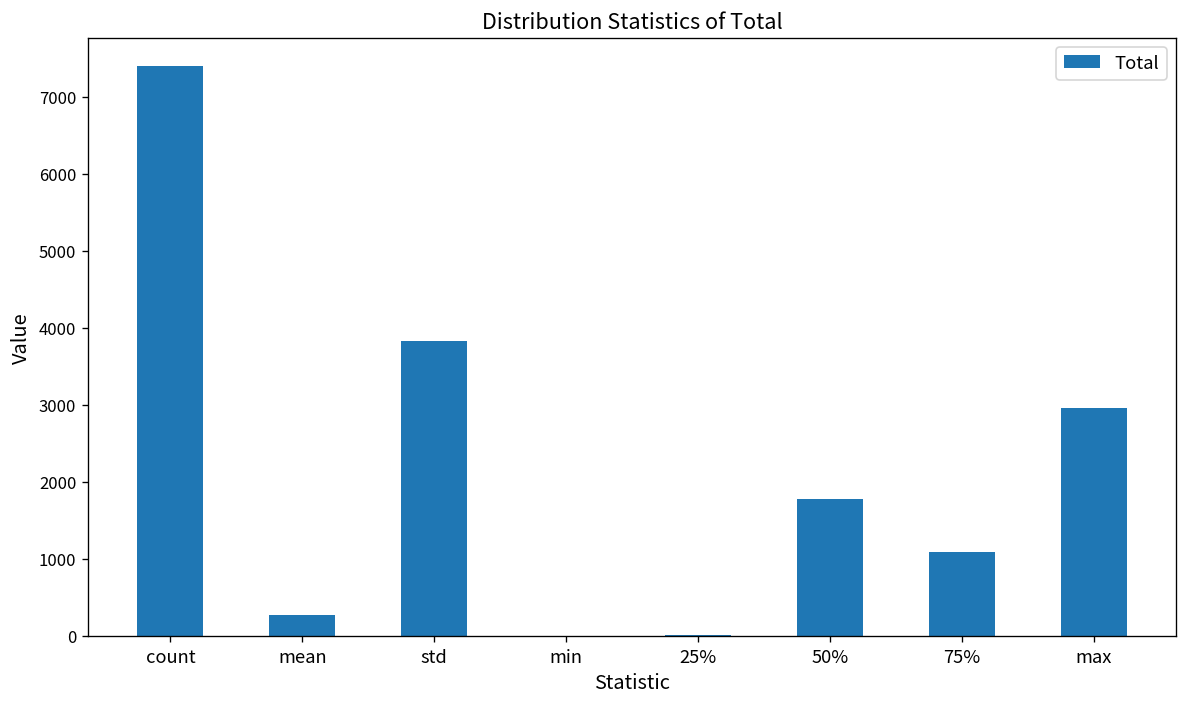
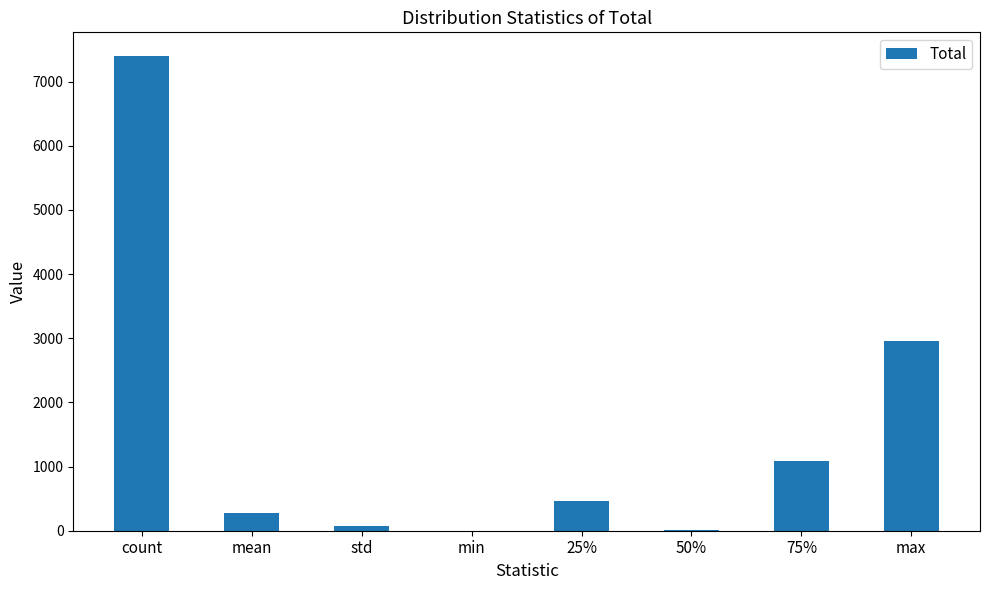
std: 3800 -> 100
25%: 0 -> 500
50%: 1800 -> 0
